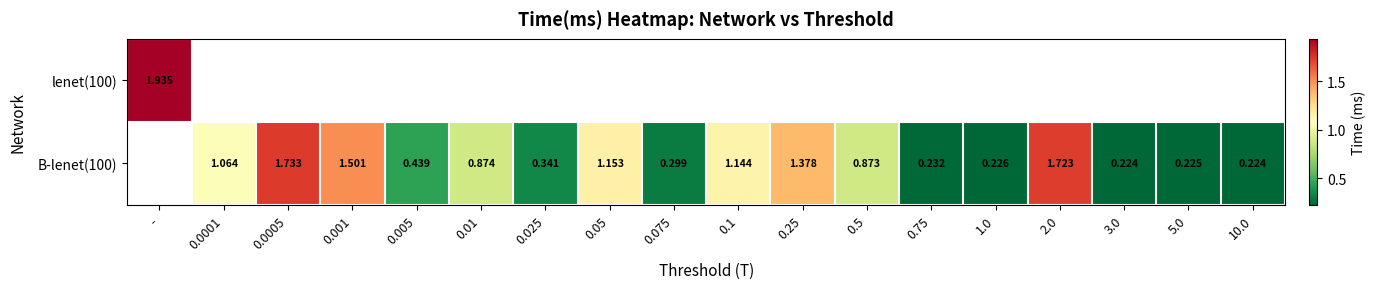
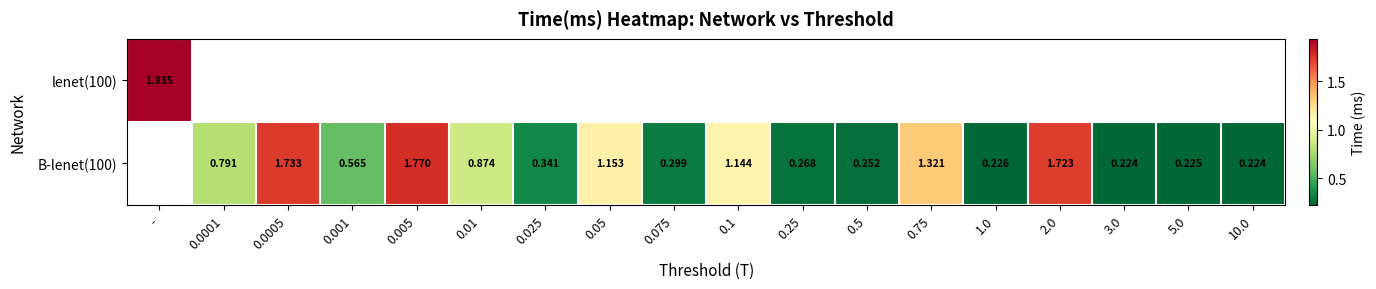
B-lenet(100), 0.0001: 1.064 -> 0.791
B-lenet(100), 0.001: 1.501 -> 0.565
B-lenet(100), 0.005: 0.439 -> 1.770
B-lenet(100), 0.25: 1.378 -> 0.268
B-lenet(100), 0.5: 0.873 -> 0.252
B-lenet(100), 0.75: 0.232 -> 1.321
